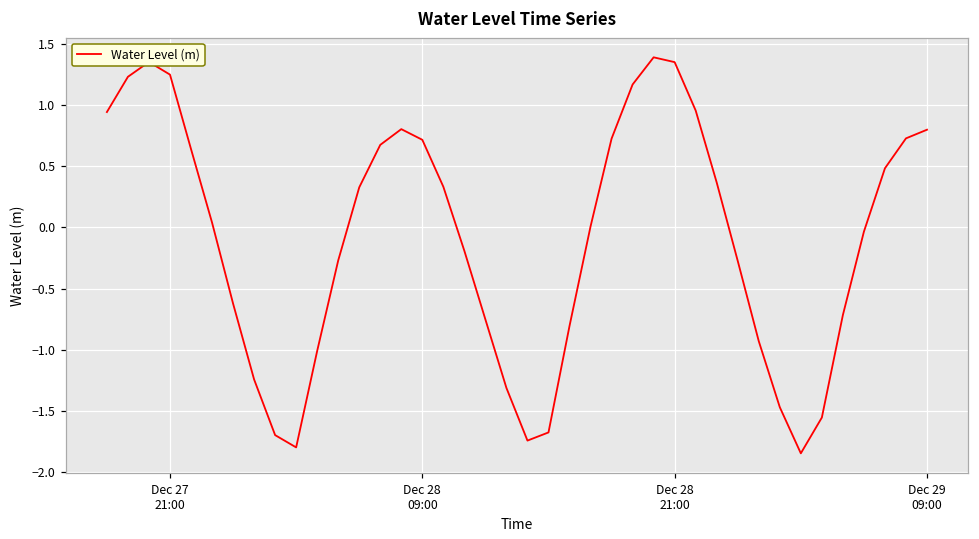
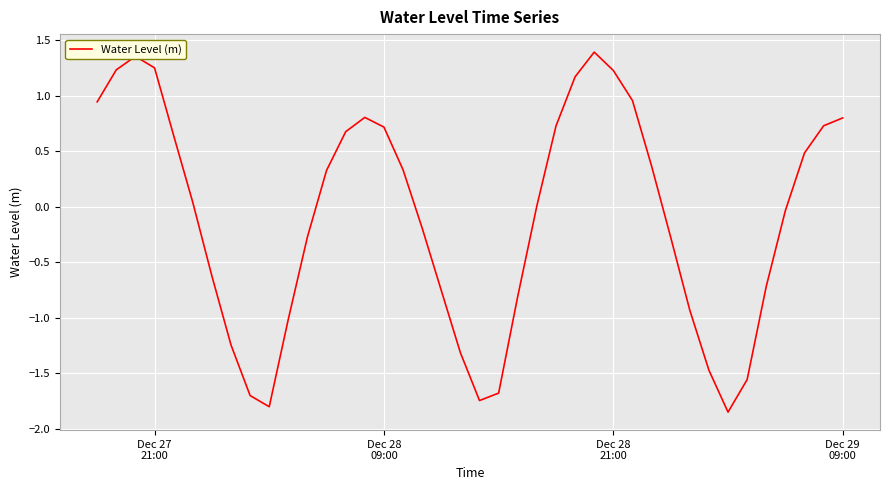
Dec 28 21:00: 1.35 -> 1.23
